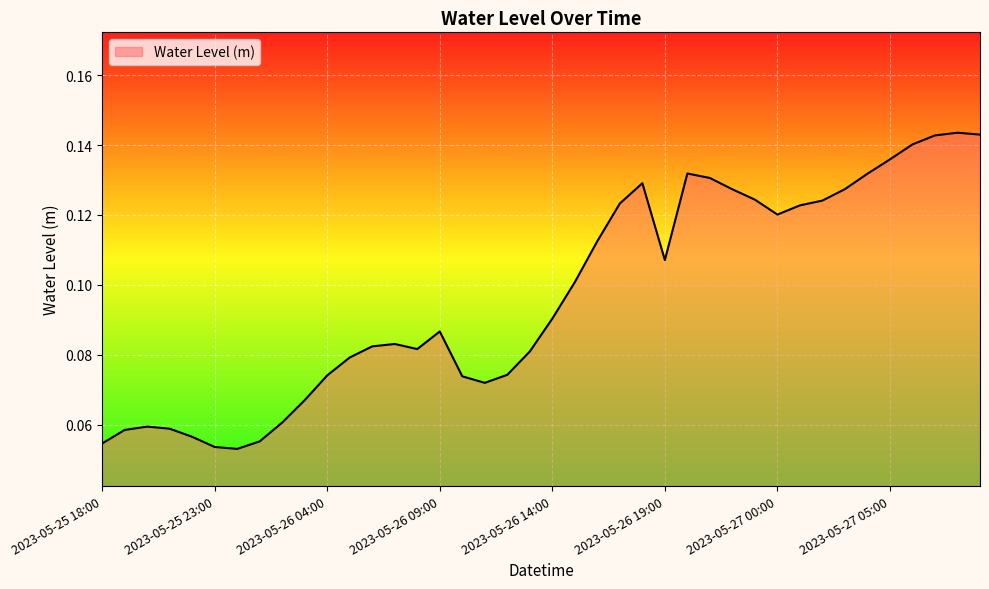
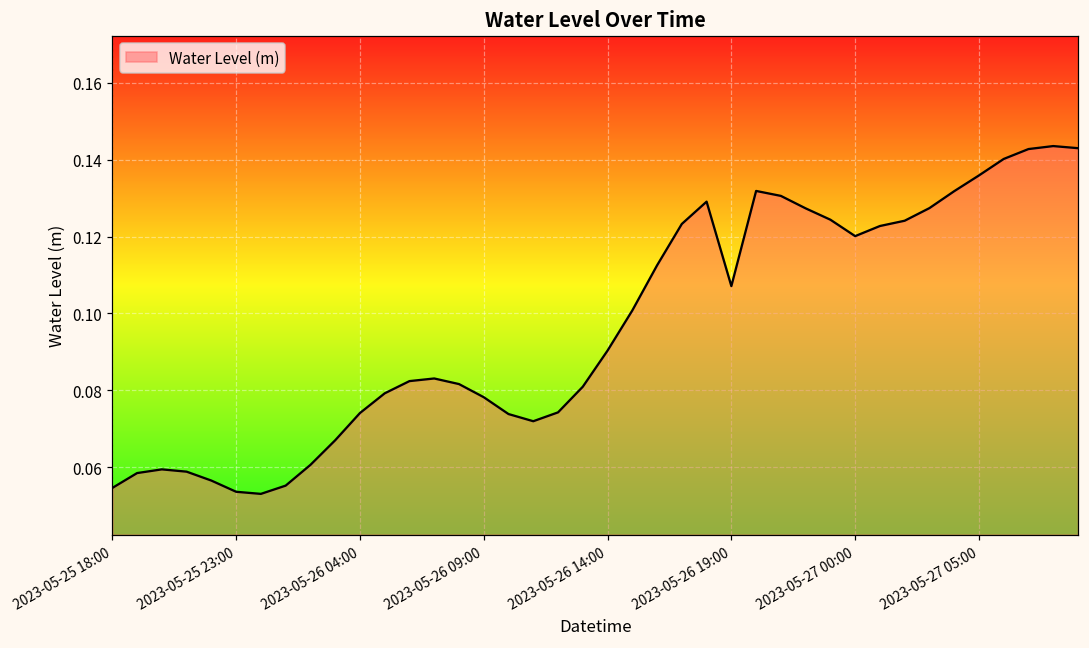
2023-05-26 09:00: 0.087 -> 0.078
